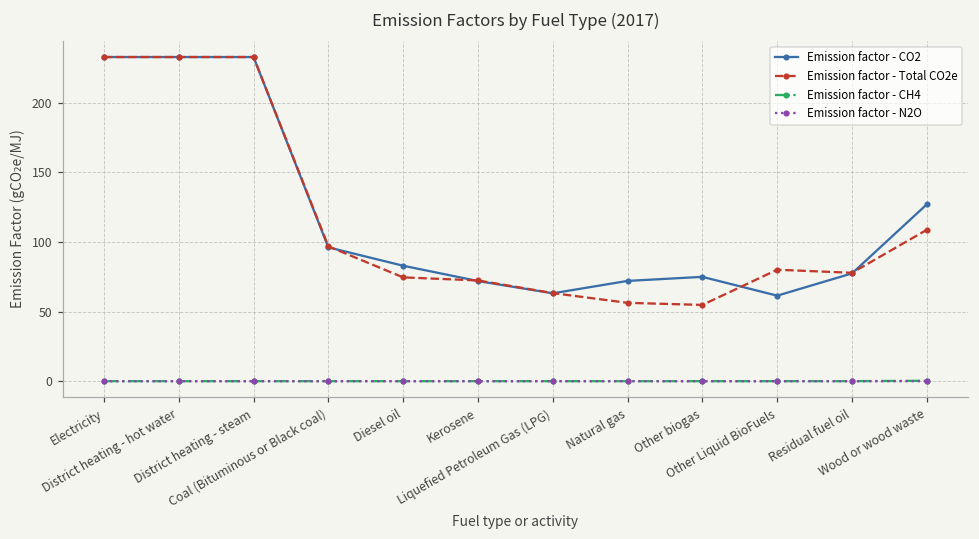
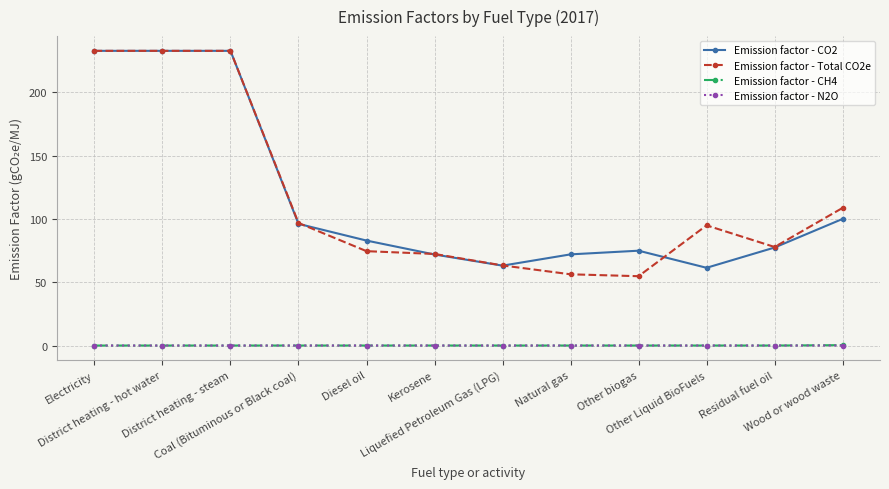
Emission factor - Total CO2e, Other Liquid BioFuels: 80 -> 95
Emission factor - CO2, Wood or wood waste: 127 -> 100
